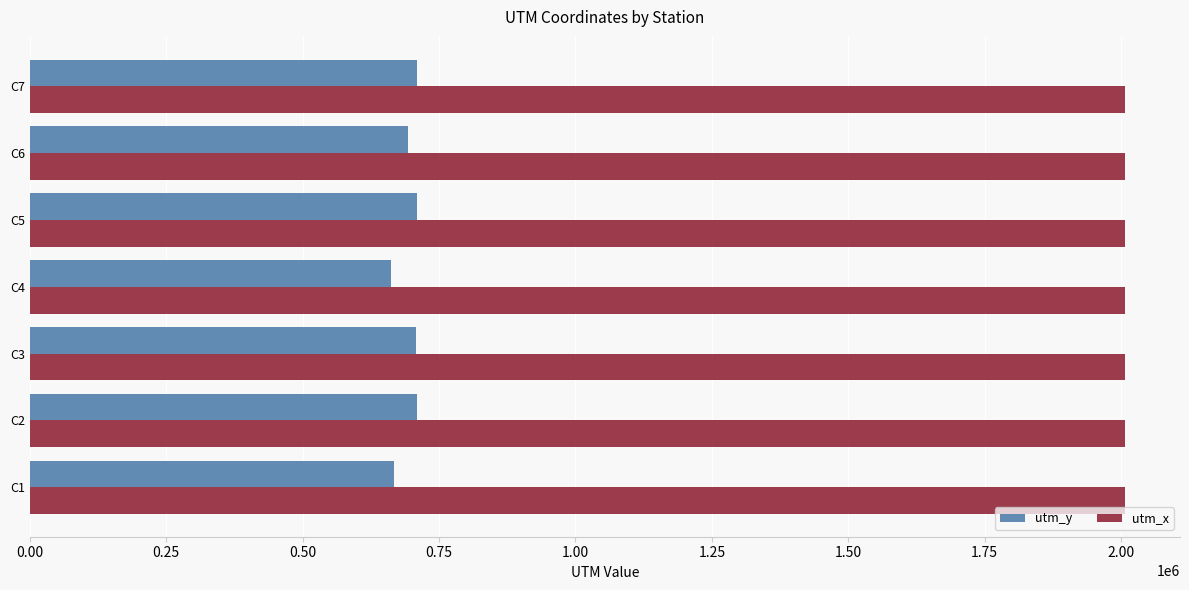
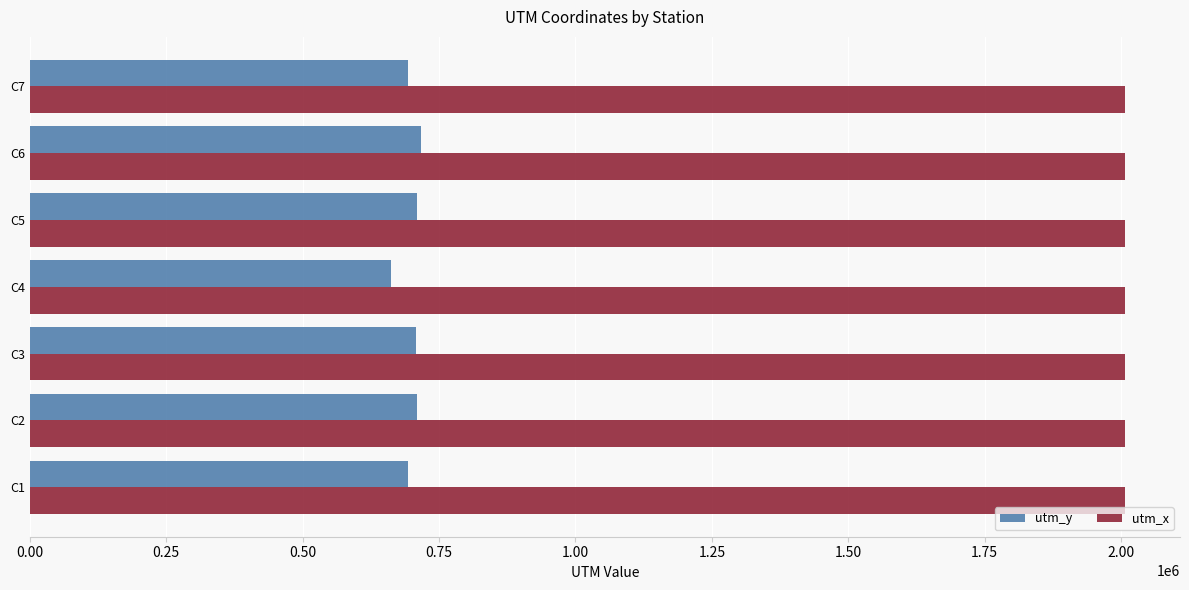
utm_y, C7: 710000 -> 690000
utm_y, C6: 690000 -> 720000
utm_y, C1: 670000 -> 690000
